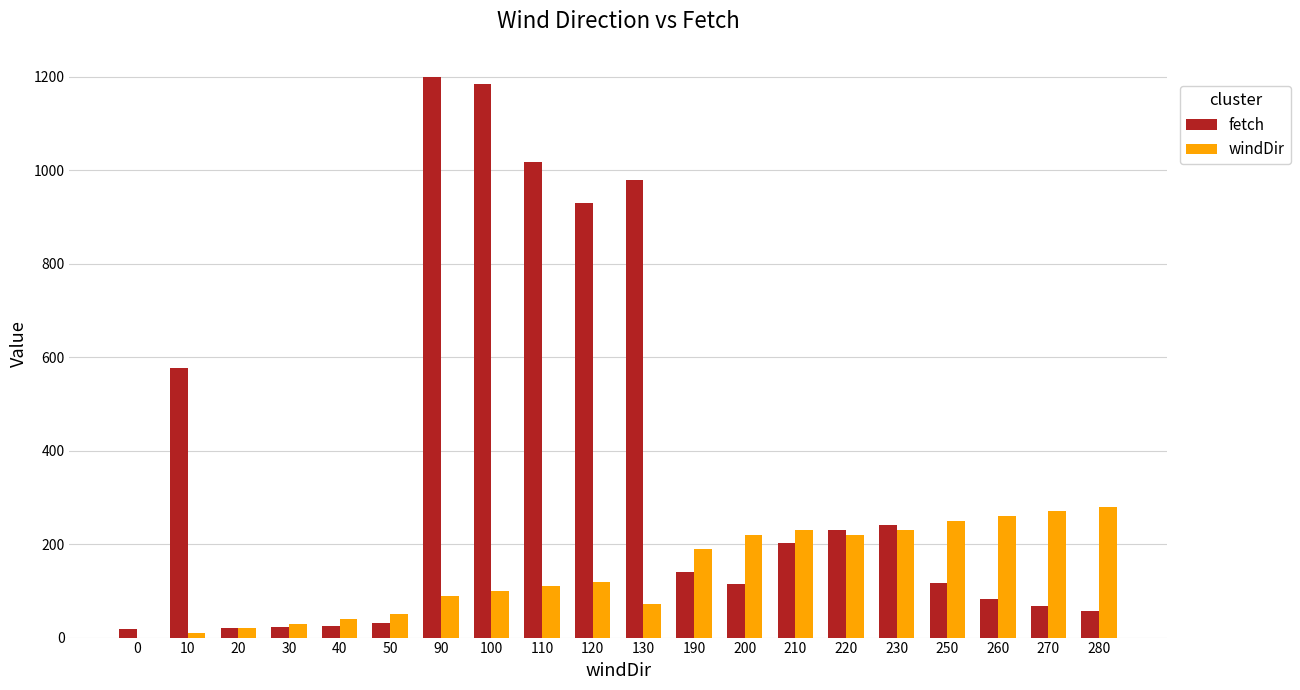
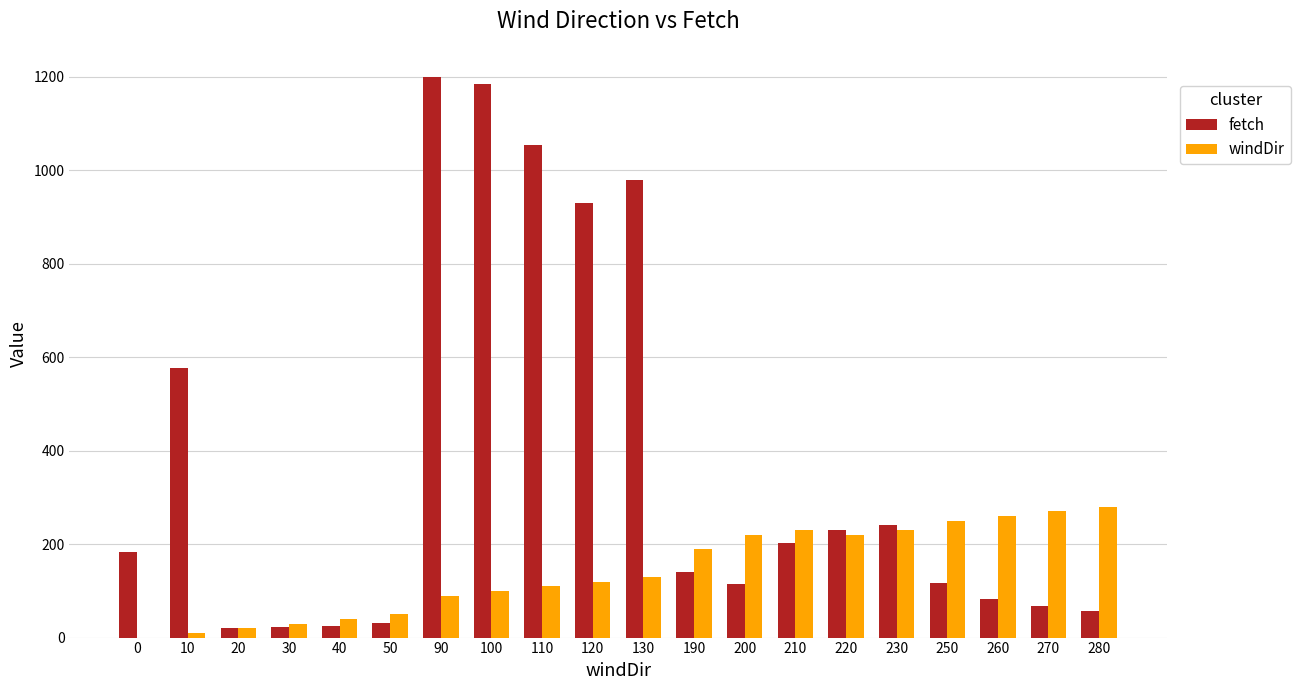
fetch, 0: 20 -> 180
fetch, 110: 1020 -> 1060
windDir, 130: 70 -> 130
